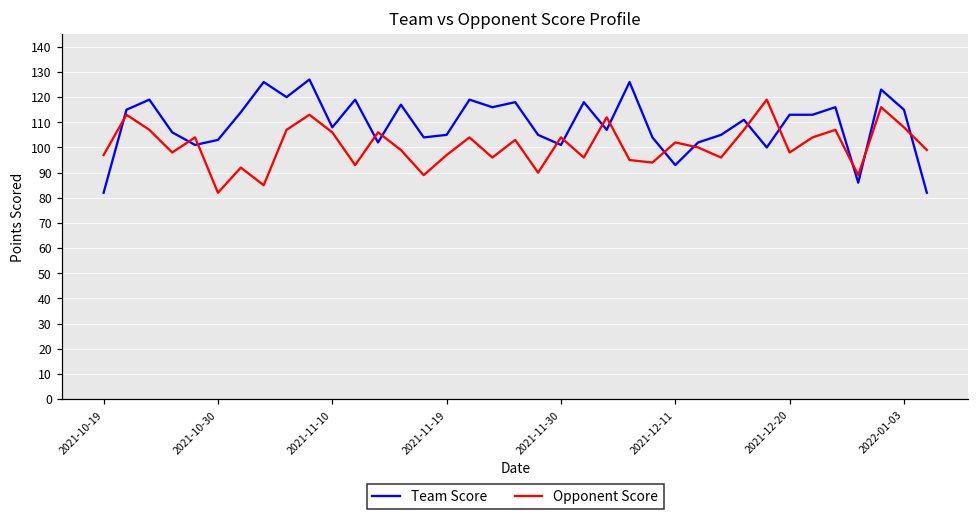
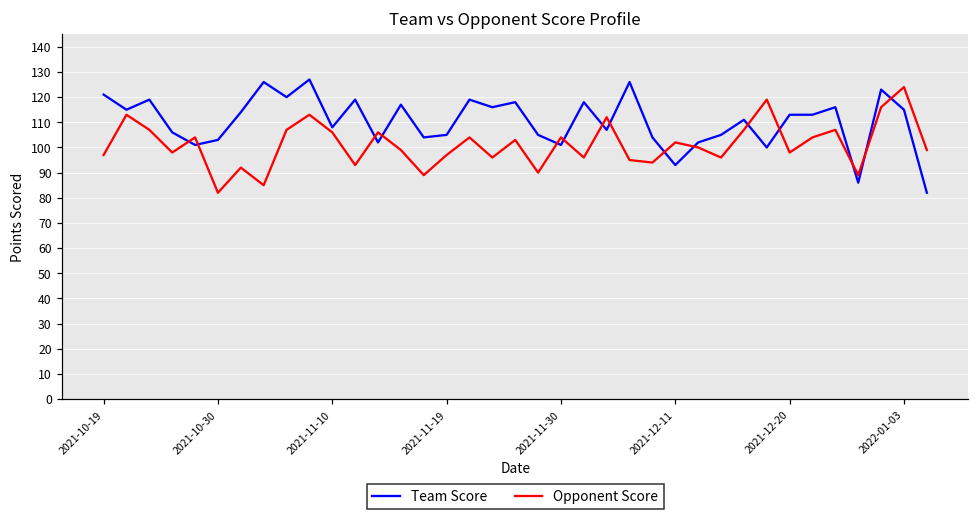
Team Score, 2021-10-19: 82 -> 121
Opponent Score, 2022-01-03: 108 -> 124
